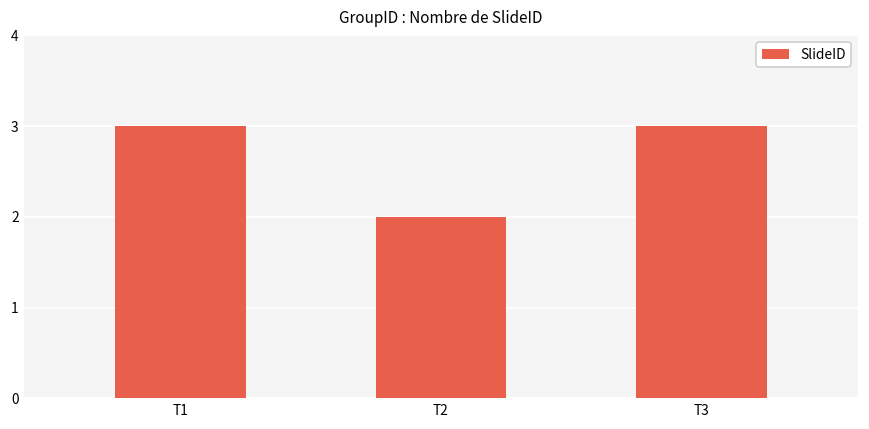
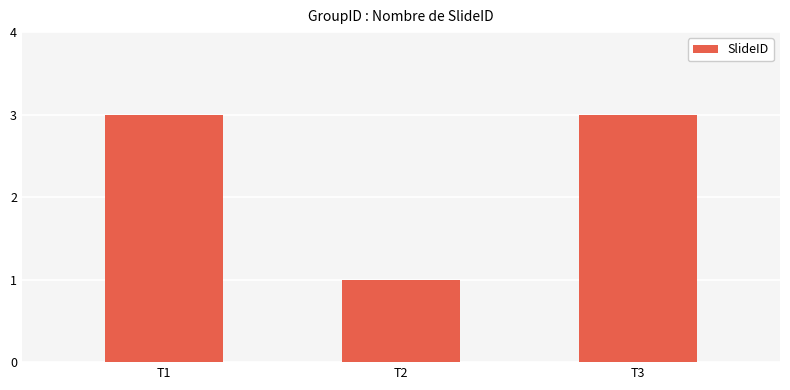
T2: 2 -> 1
